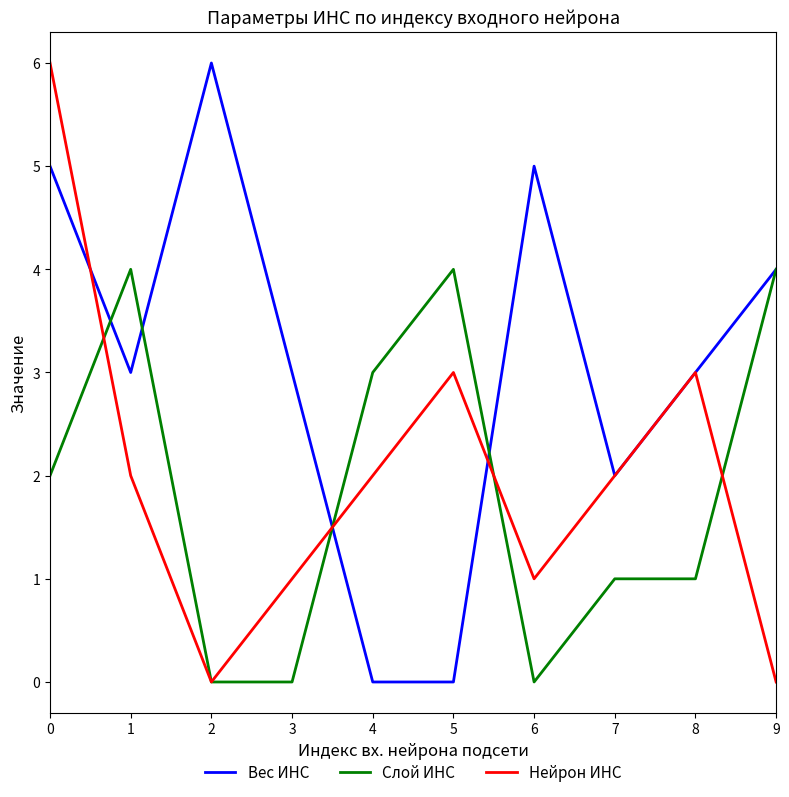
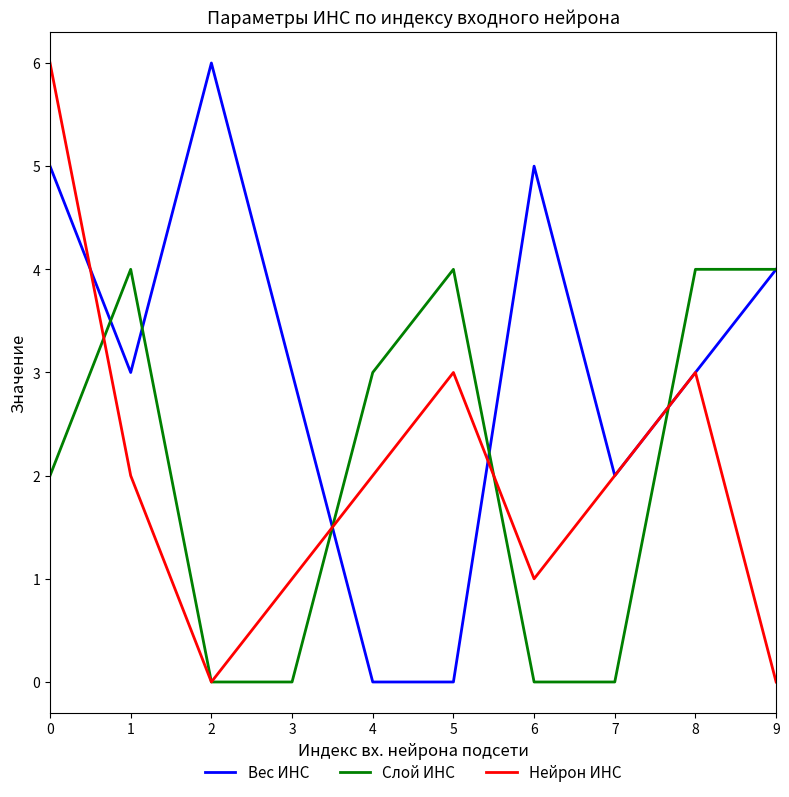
Слой ИНС, 7: 1 -> 0
Слой ИНС, 8: 1 -> 4
